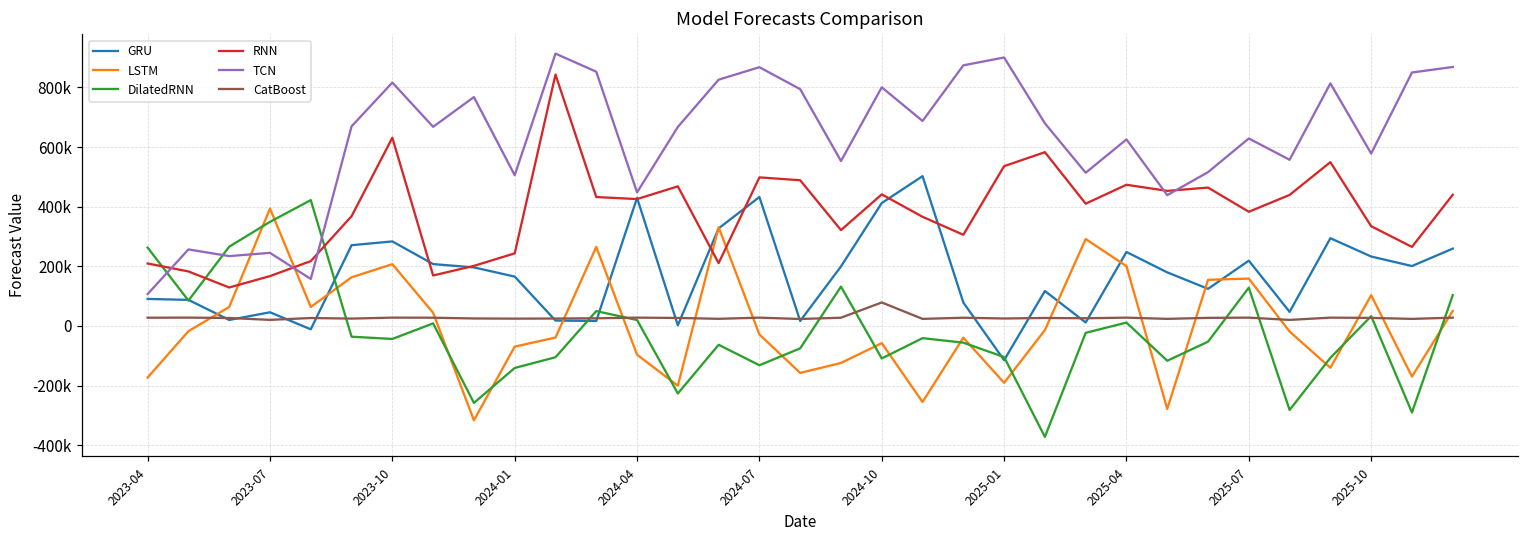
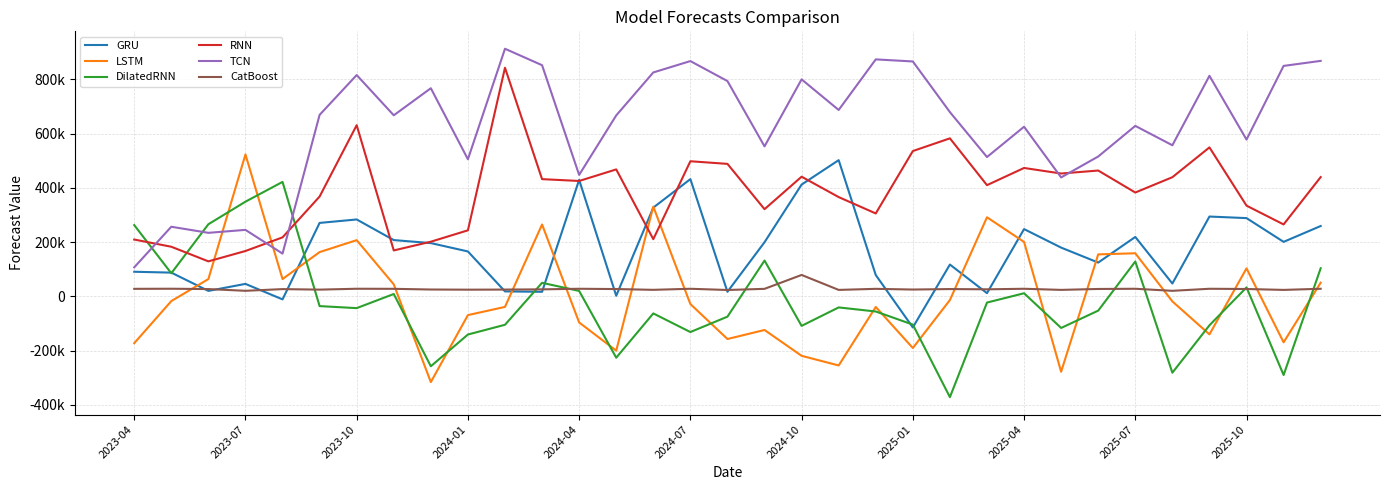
LSTM, 2023-07: 390000 -> 520000
LSTM, 2024-10: -60000 -> -220000
TCN, 2025-01: 900000 -> 870000
GRU, 2025-10: 230000 -> 290000
